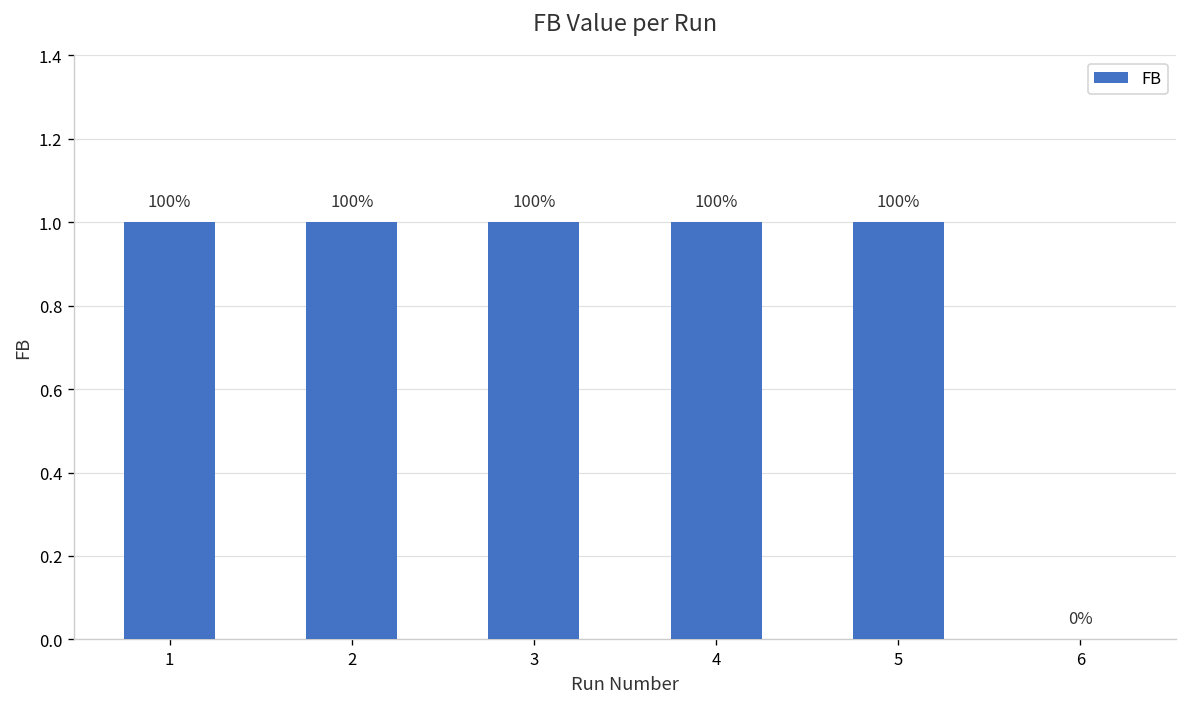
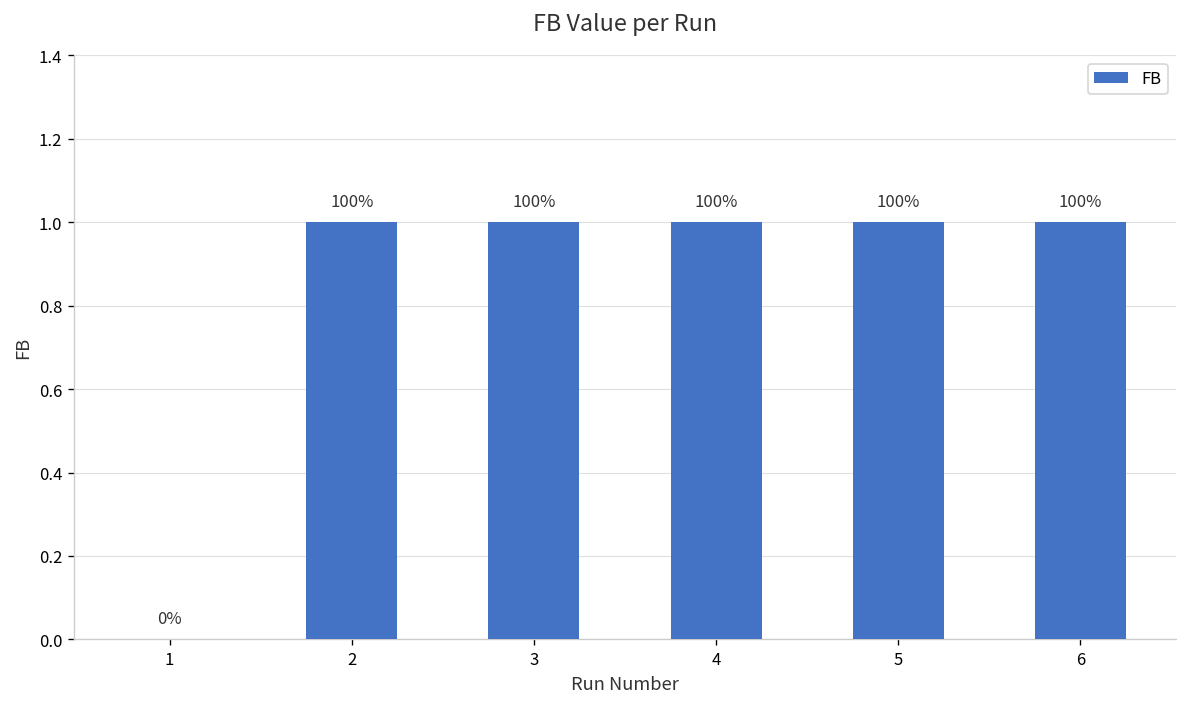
1: 100% -> 0%
6: 0% -> 100%
